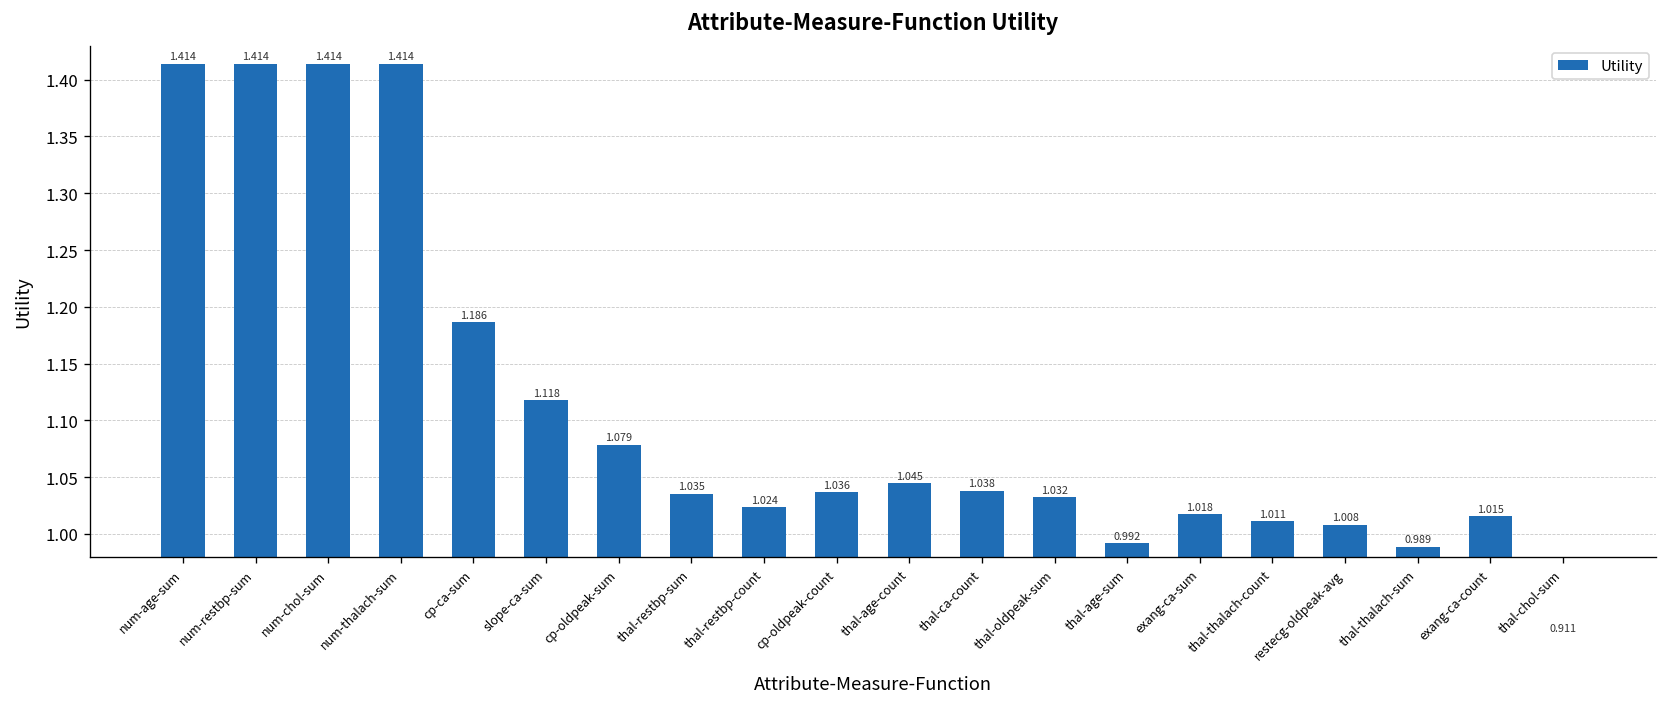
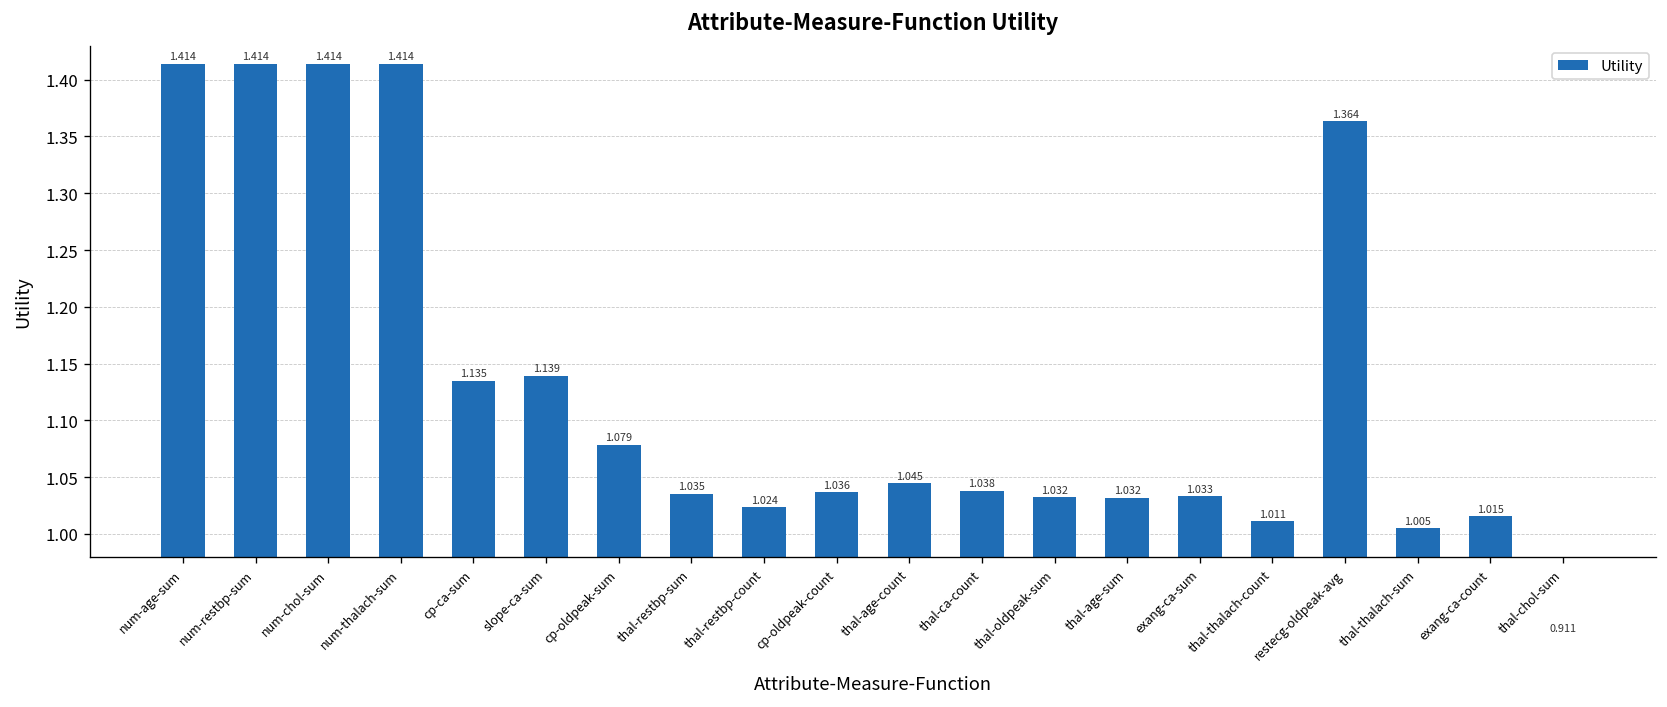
cp-ca-sum: 1.186 -> 1.135
slope-ca-sum: 1.118 -> 1.139
thal-age-sum: 0.992 -> 1.032
exang-ca-sum: 1.018 -> 1.033
restecg-oldpeak-avg: 1.008 -> 1.364
thal-thalach-sum: 0.989 -> 1.005
